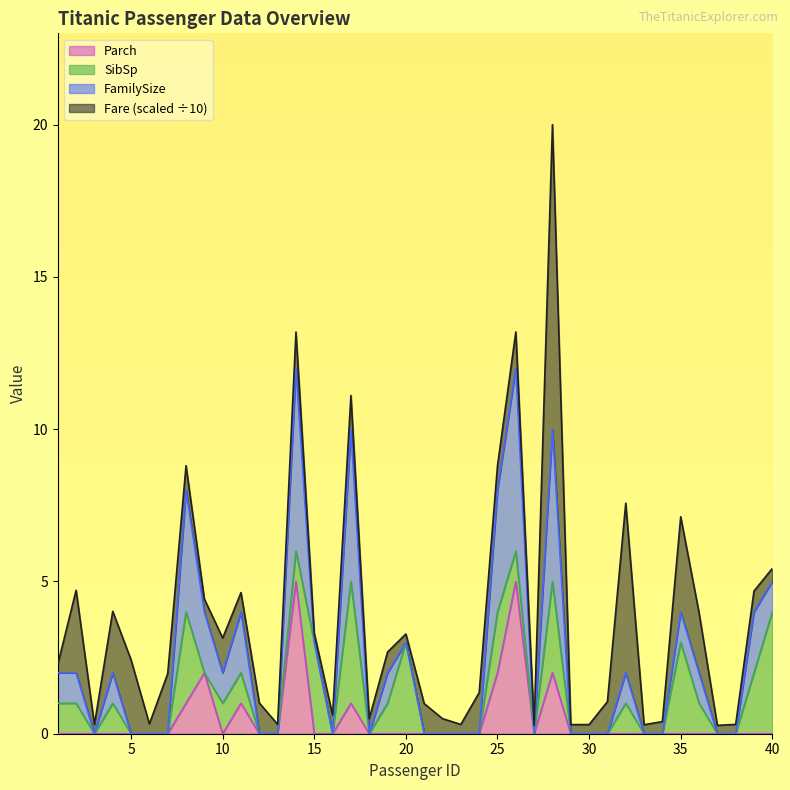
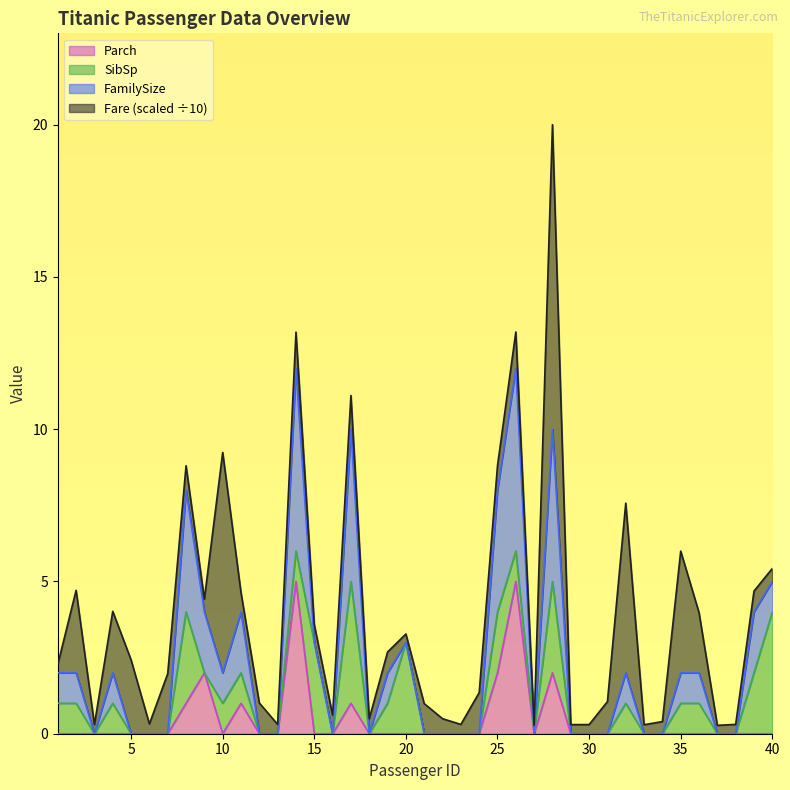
Fare (scaled ÷10), 10: 1.1 -> 7.2
Fare (scaled ÷10), 15: 0.3 -> 0.6
SibSp, 35: 3 -> 1
Fare (scaled ÷10), 35: 3.1 -> 4.0
